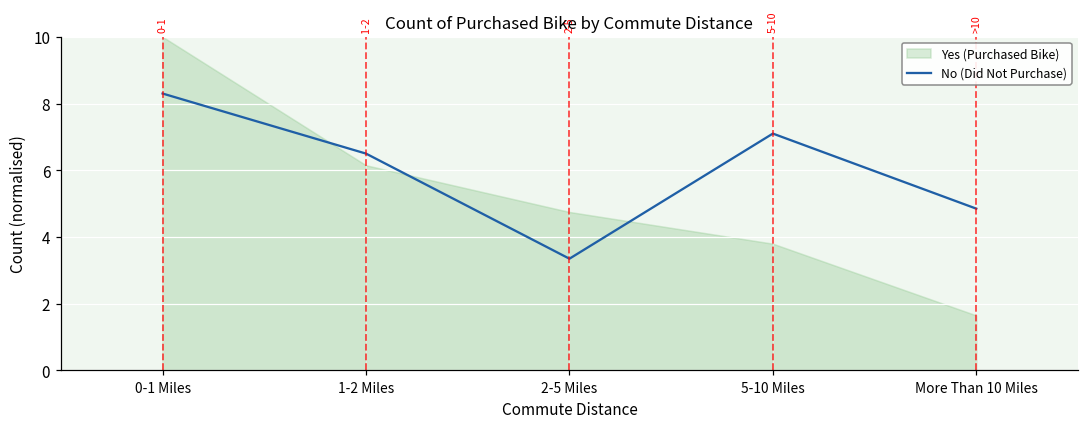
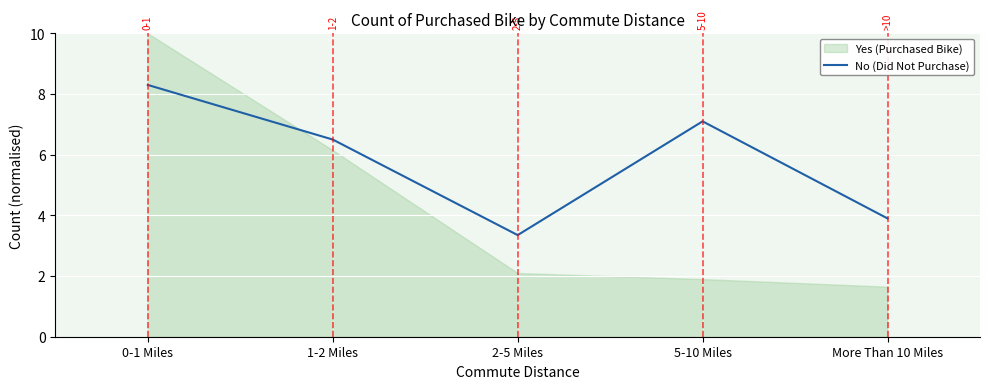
Yes (Purchased Bike), 2-5 Miles: 4.8 -> 2.1
Yes (Purchased Bike), 5-10 Miles: 3.8 -> 1.9
No (Did Not Purchase), More Than 10 Miles: 4.9 -> 3.9
